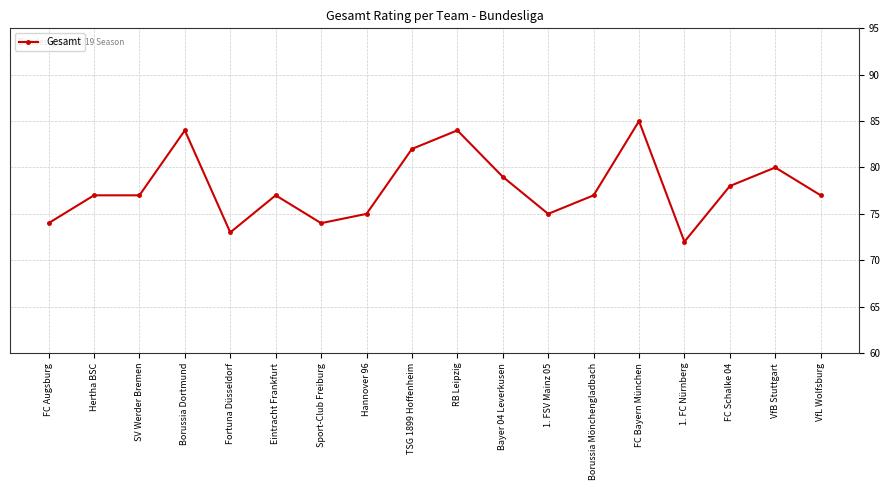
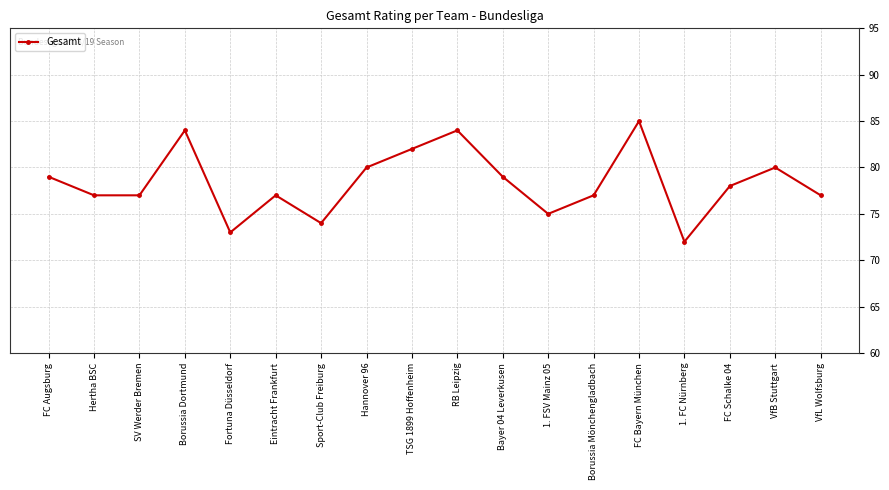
FC Augsburg: 74 -> 79
Hannover 96: 75 -> 80
